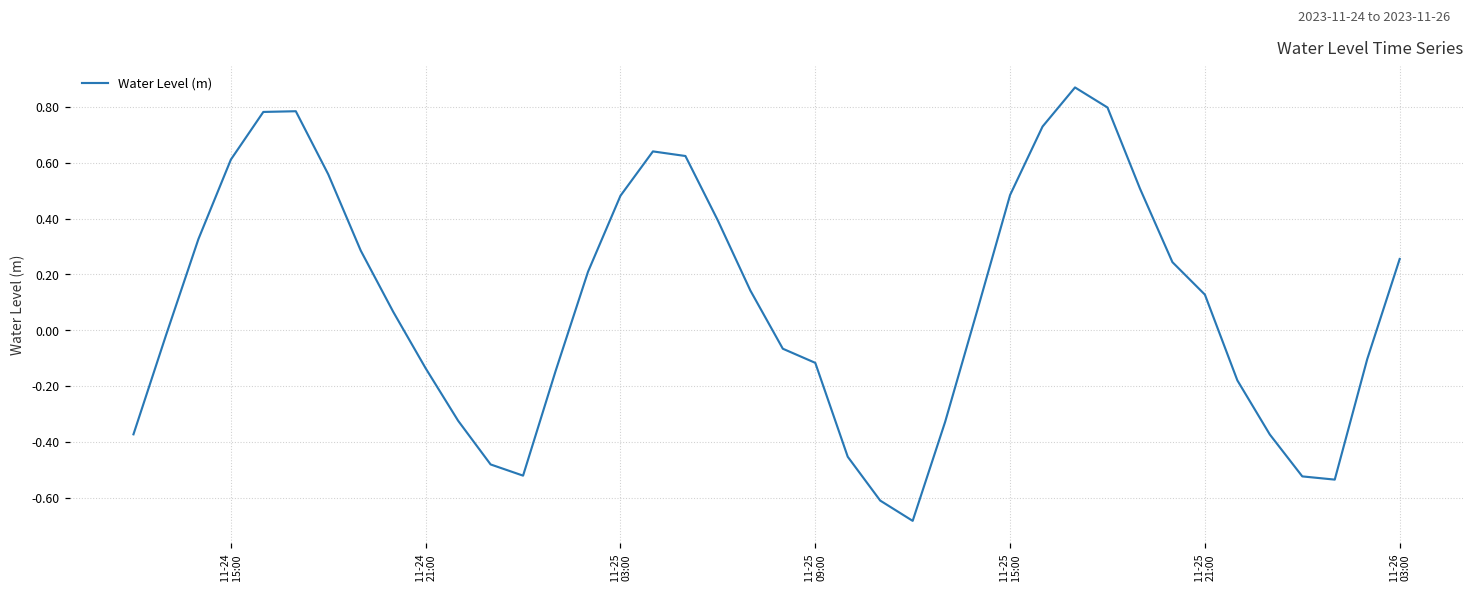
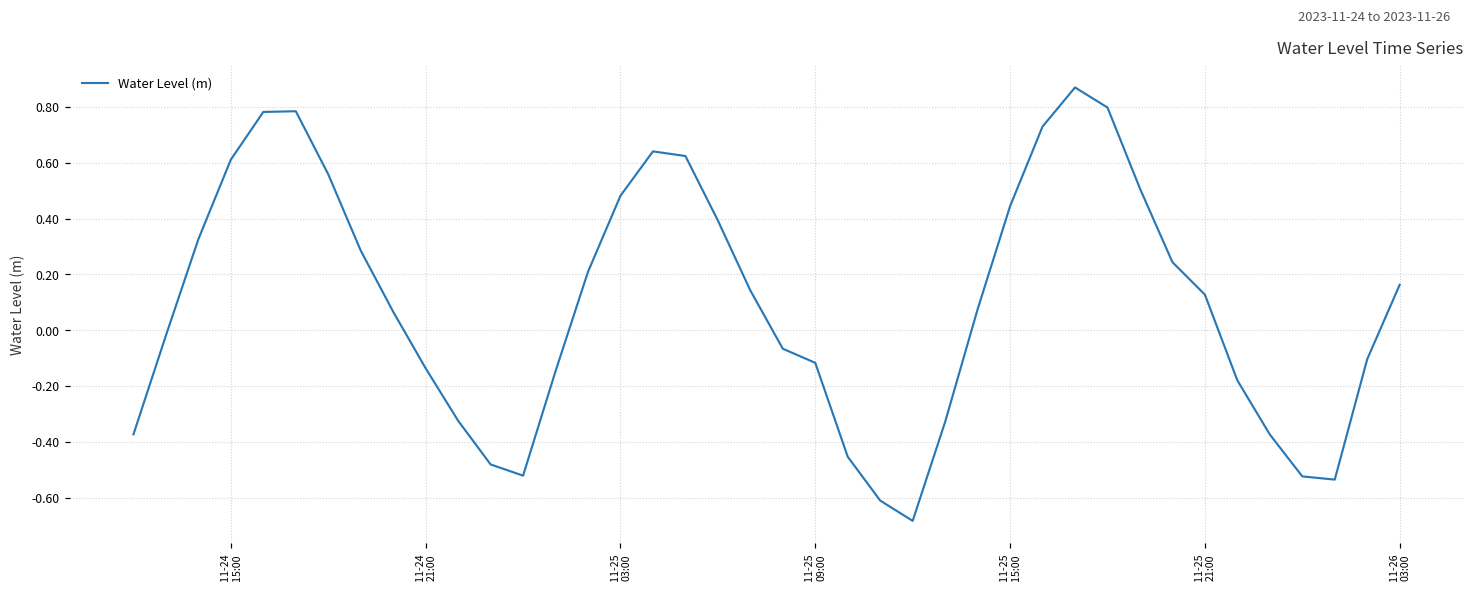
11-25 15:00: 0.48 -> 0.44
11-26 03:00: 0.26 -> 0.16
